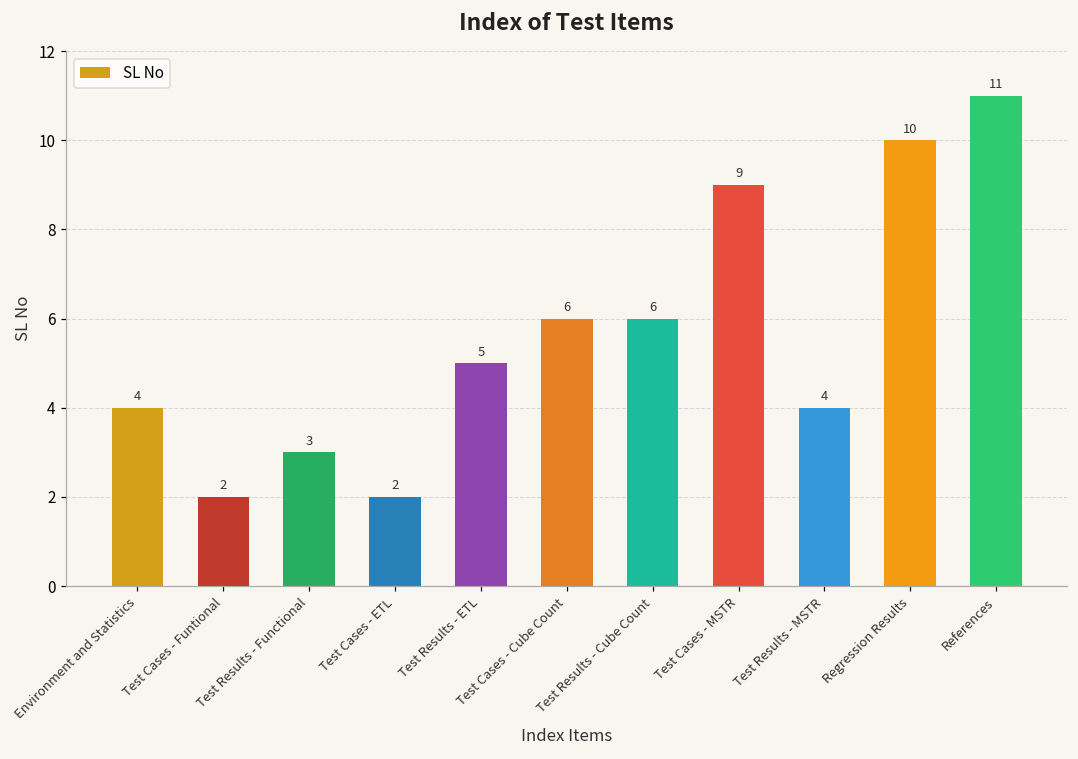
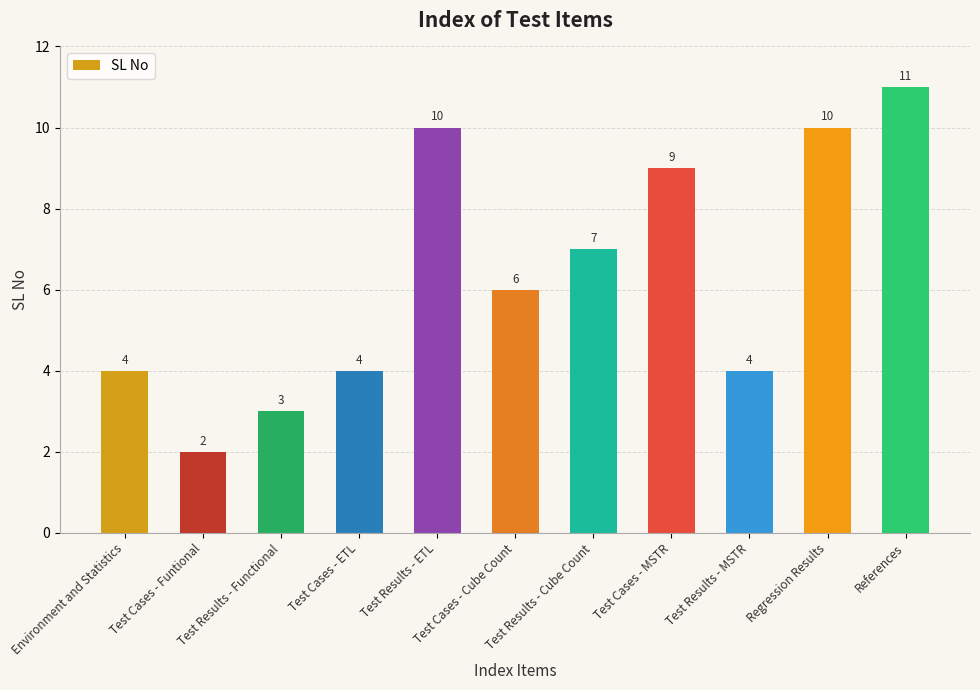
Test Cases - ETL: 2 -> 4
Test Results - ETL: 5 -> 10
Test Results - Cube Count: 6 -> 7
